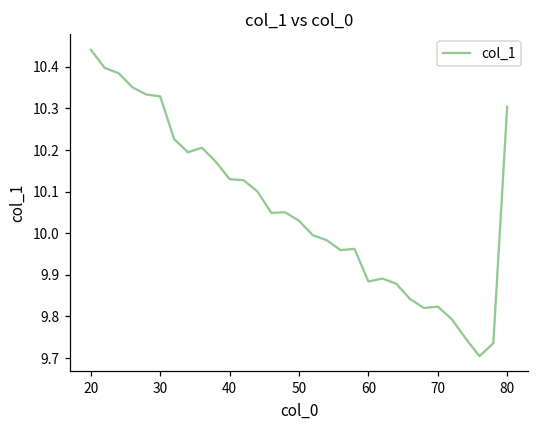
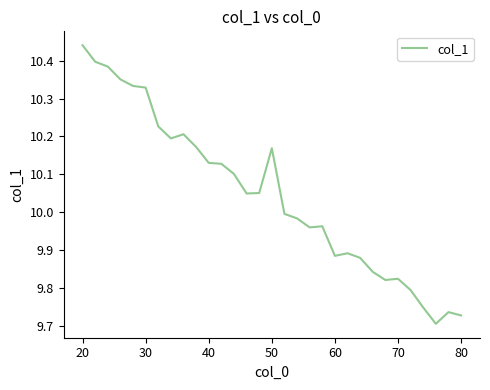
50: 10.03 -> 10.17
80: 10.30 -> 9.73
